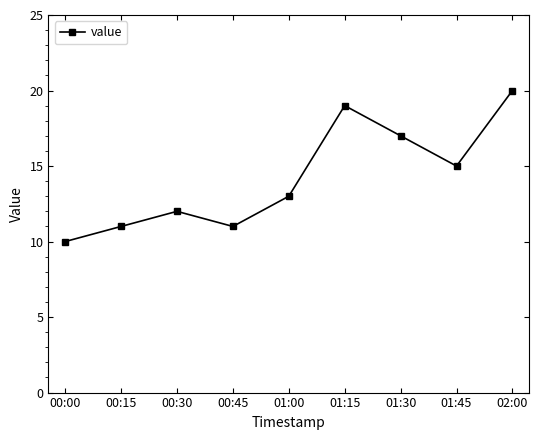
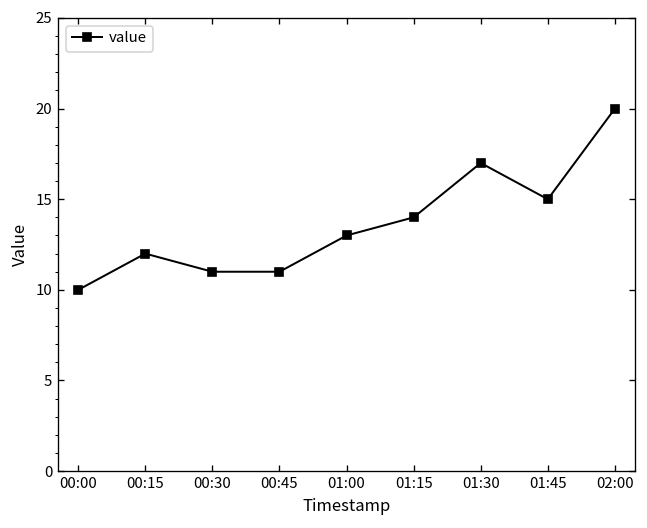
00:15: 11 -> 12
00:30: 12 -> 11
01:15: 19 -> 14
